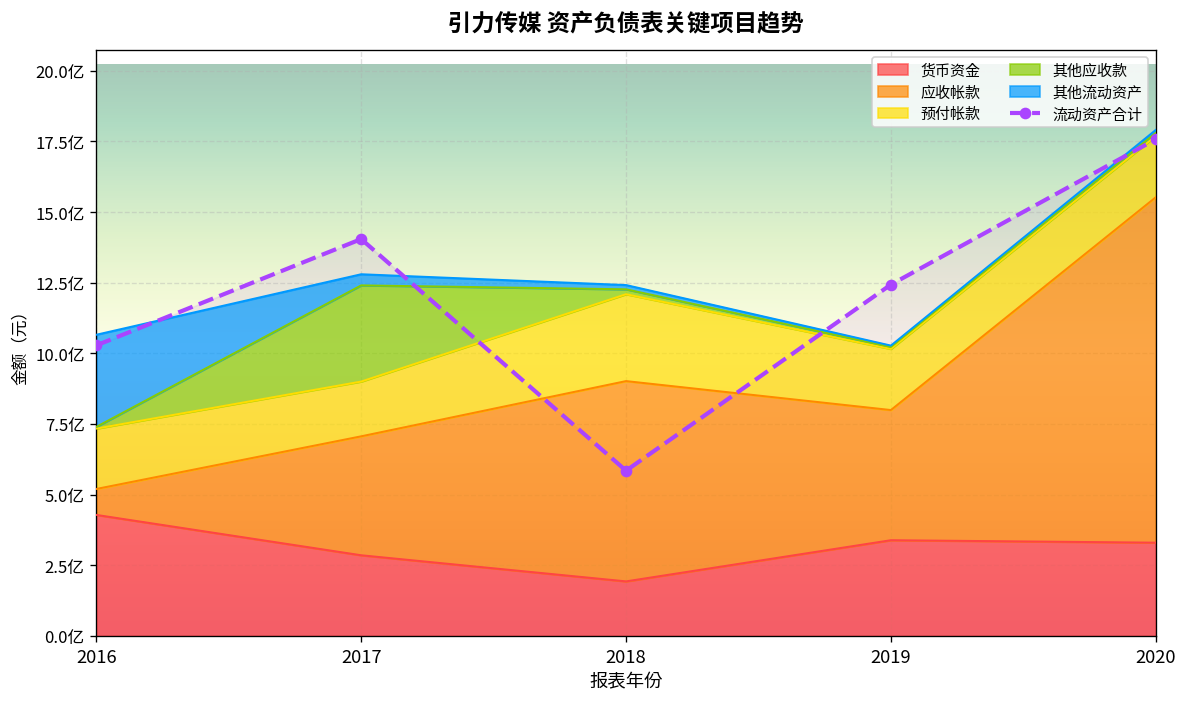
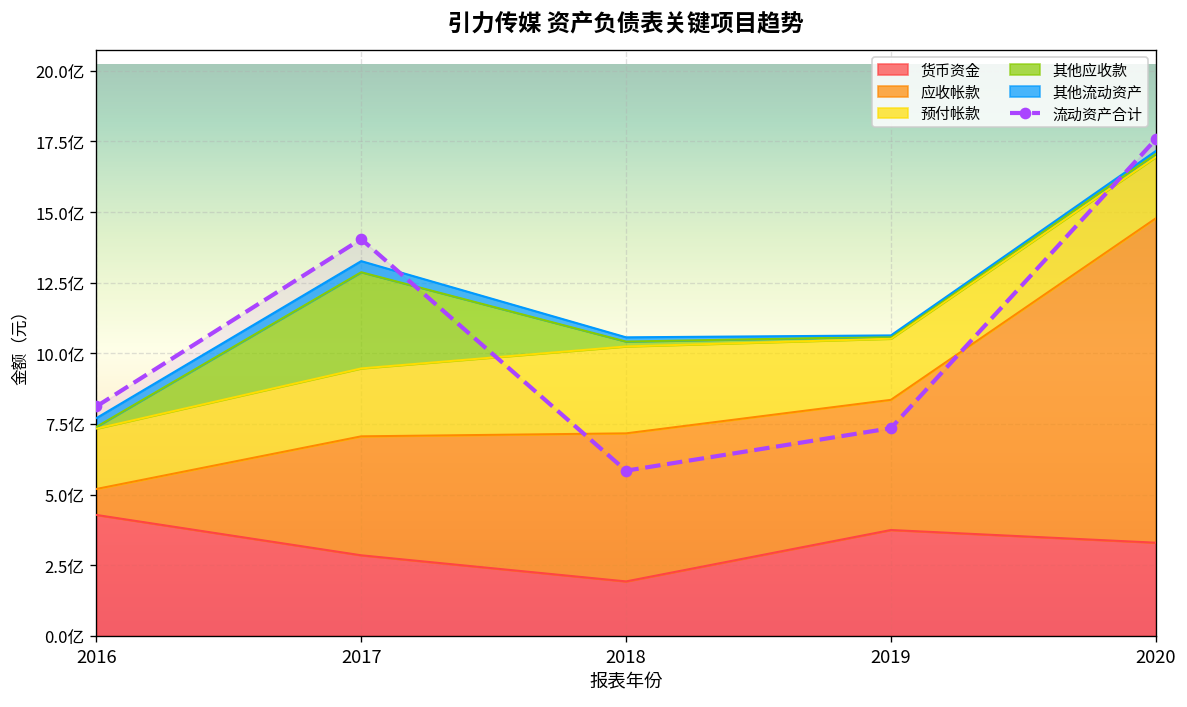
其他流动资产, 2016: 3.3亿 -> 0.3亿
流动资产合计, 2016: 10.3亿 -> 8.1亿
预付帐款, 2017: 1.9亿 -> 2.4亿
应收帐款, 2018: 7.1亿 -> 5.2亿
货币资金, 2019: 3.4亿 -> 3.7亿
流动资产合计, 2019: 12.4亿 -> 7.3亿
应收帐款, 2020: 12.2亿 -> 11.5亿
